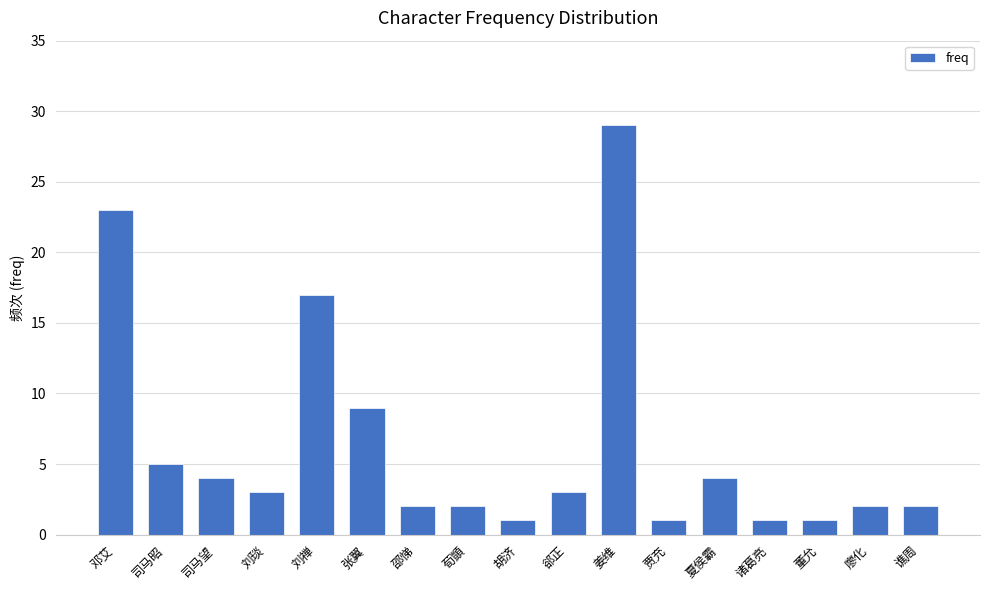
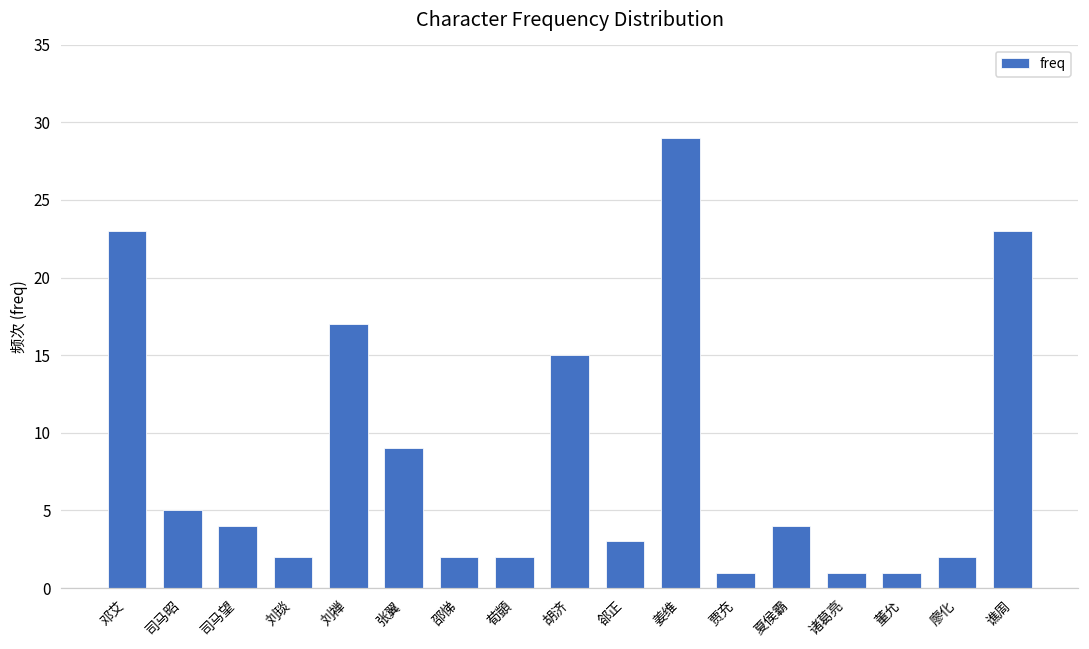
刘琰: 3 -> 2
胡济: 1 -> 15
谯周: 2 -> 23
